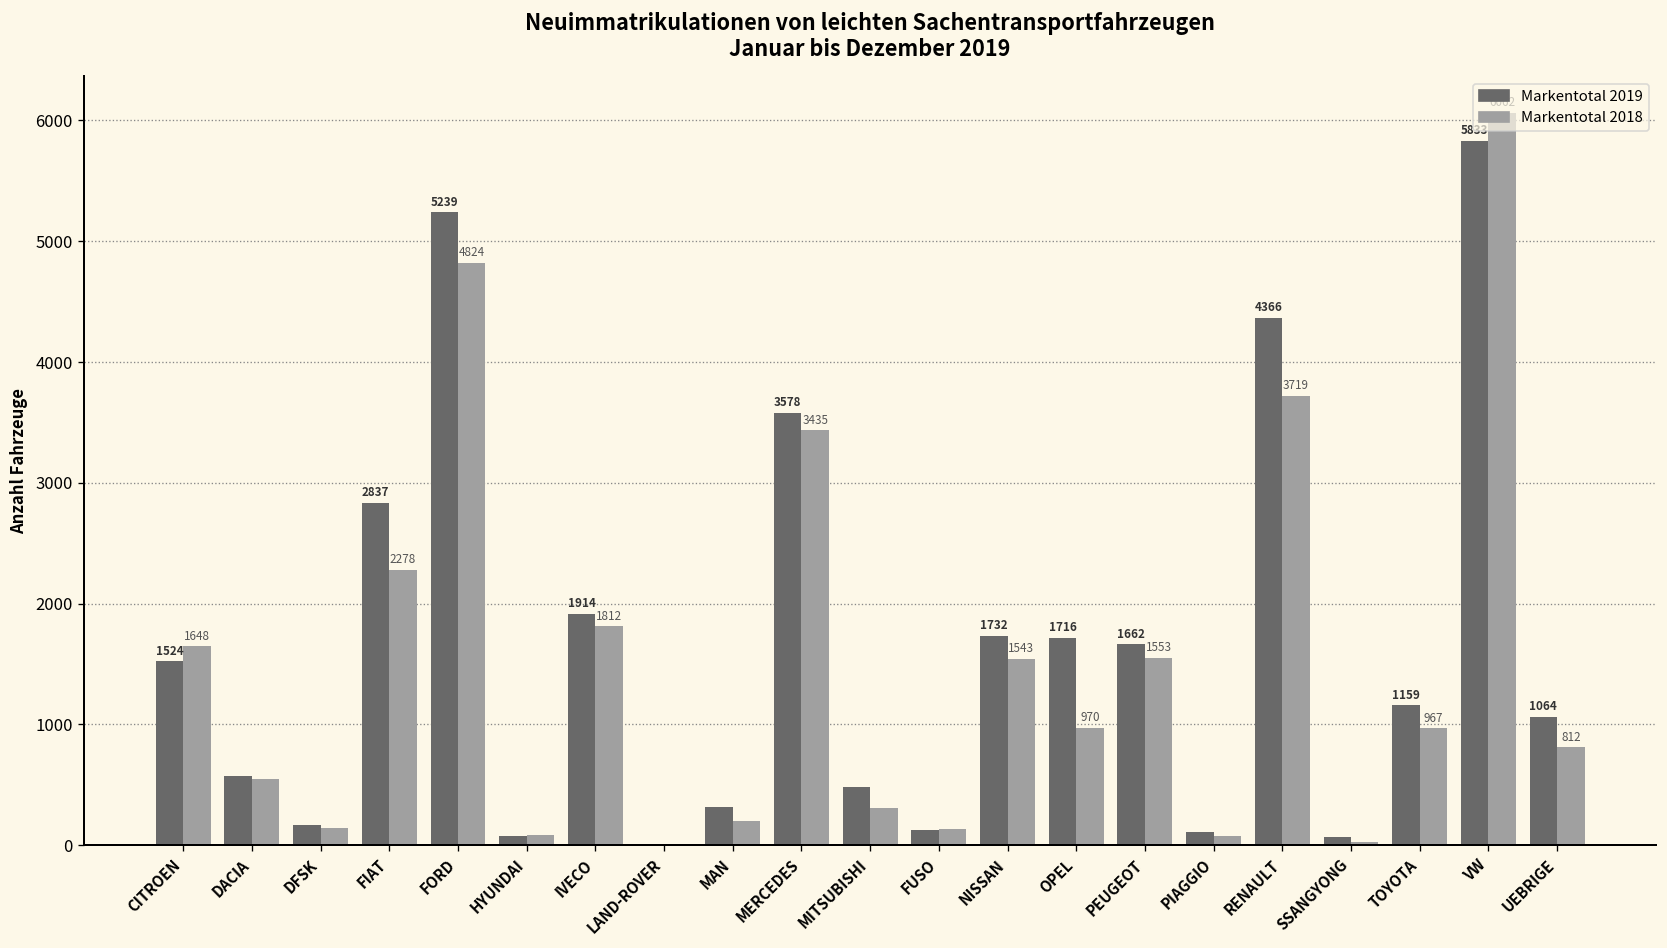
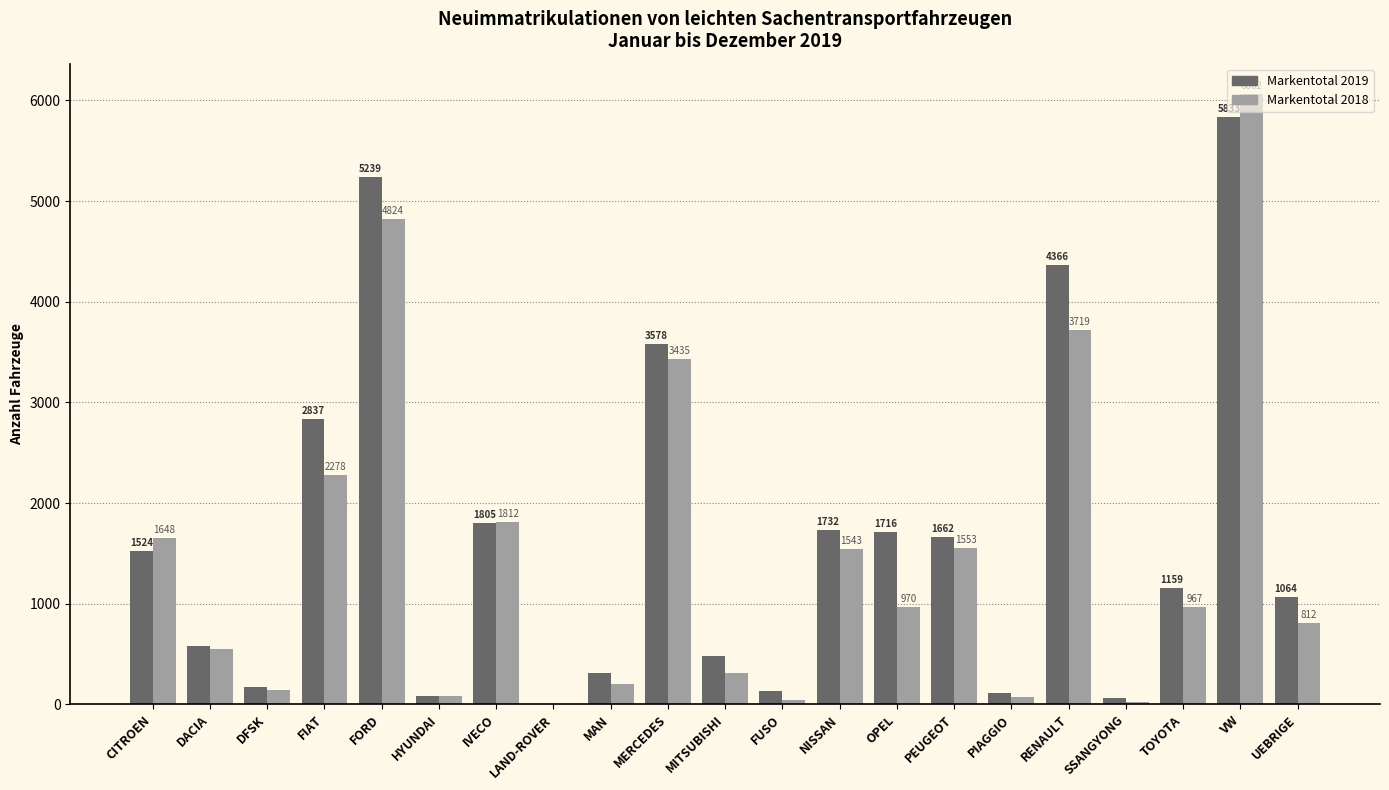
Markentotal 2019, IVECO: 1914 -> 1805
Markentotal 2018, FUSO: 130 -> 40
